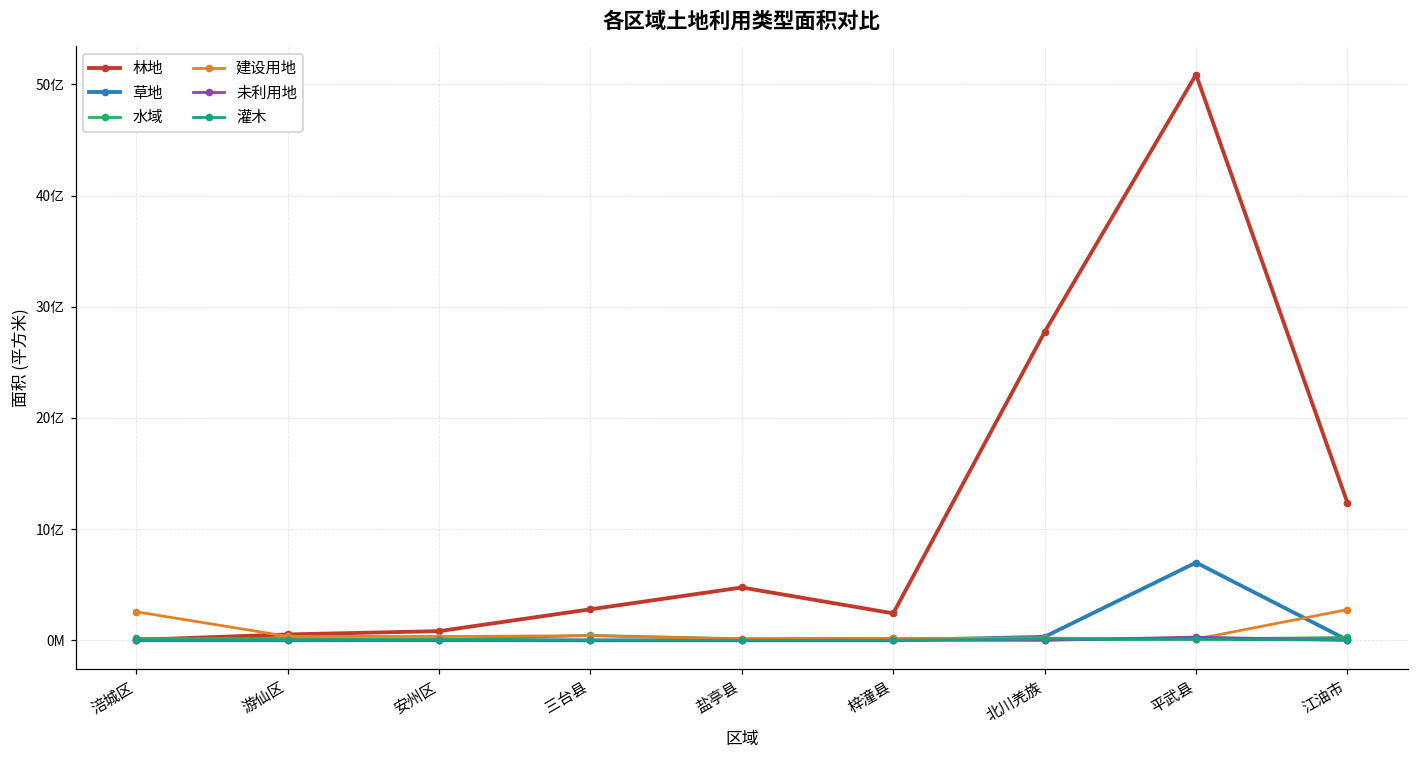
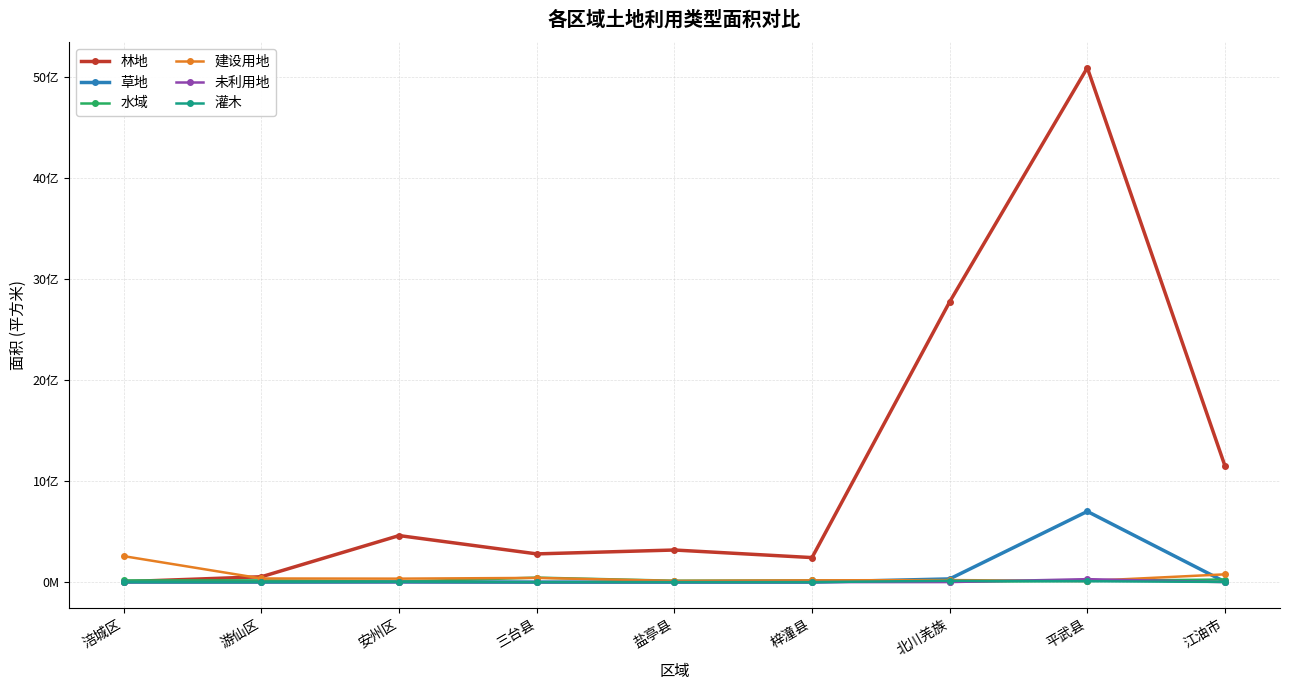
林地, 安州区: 0.8亿 -> 4.6亿
林地, 盐亭县: 4.8亿 -> 3.2亿
林地, 江油市: 12.4亿 -> 11.5亿
建设用地, 江油市: 2.8亿 -> 0.8亿
